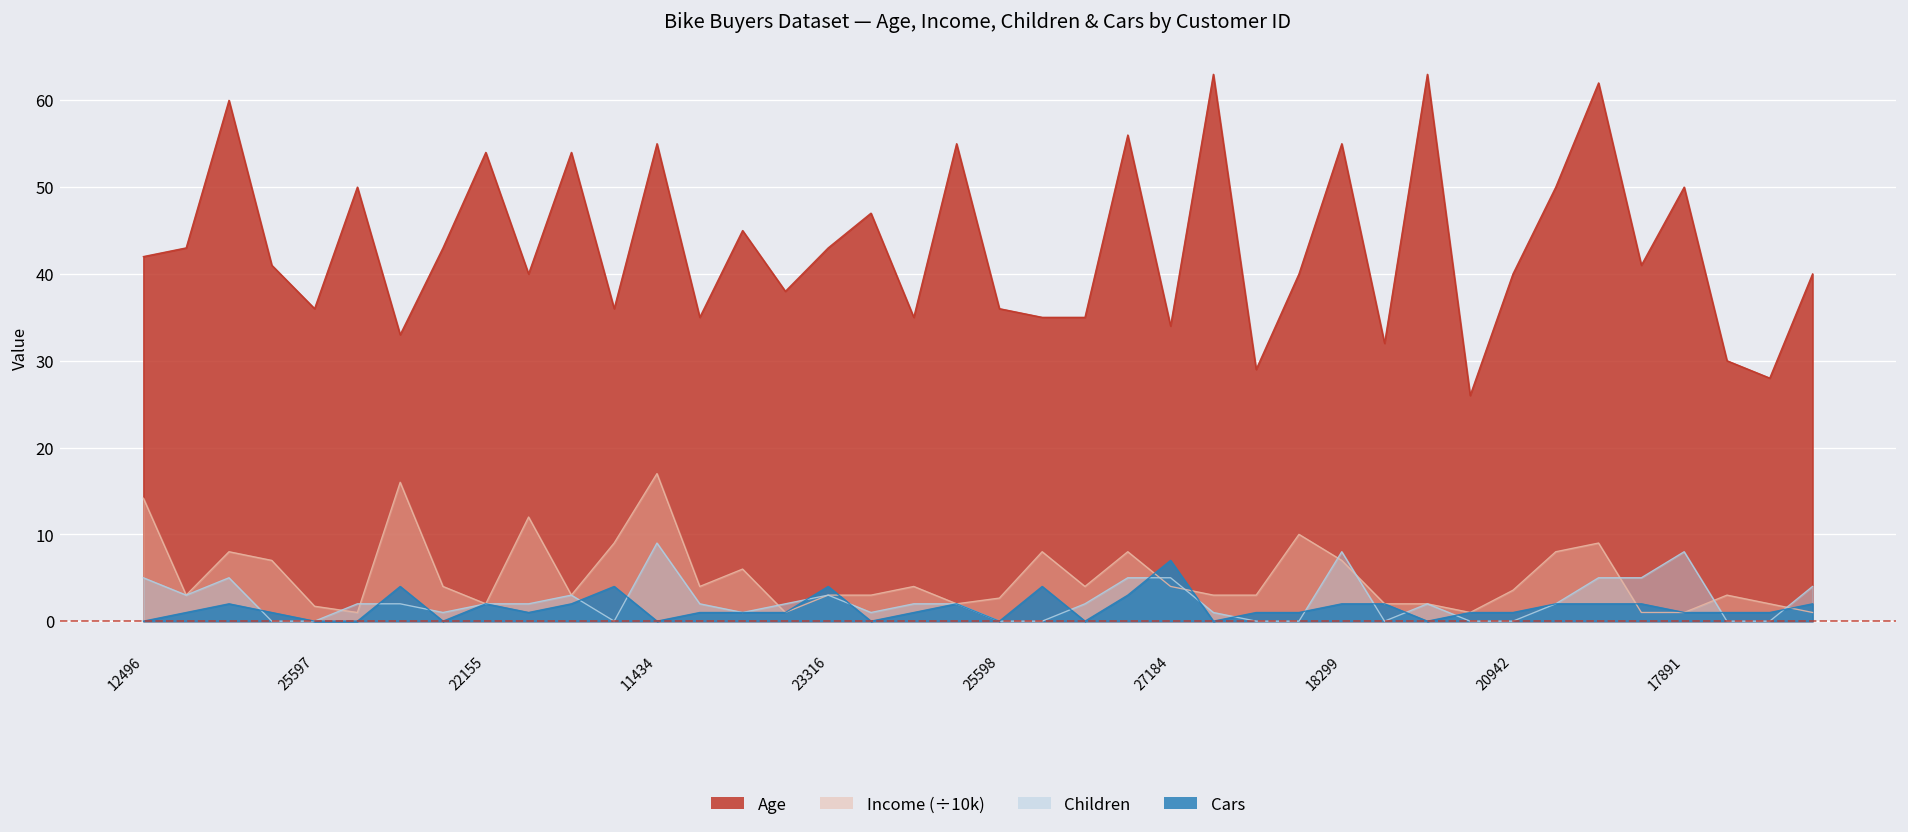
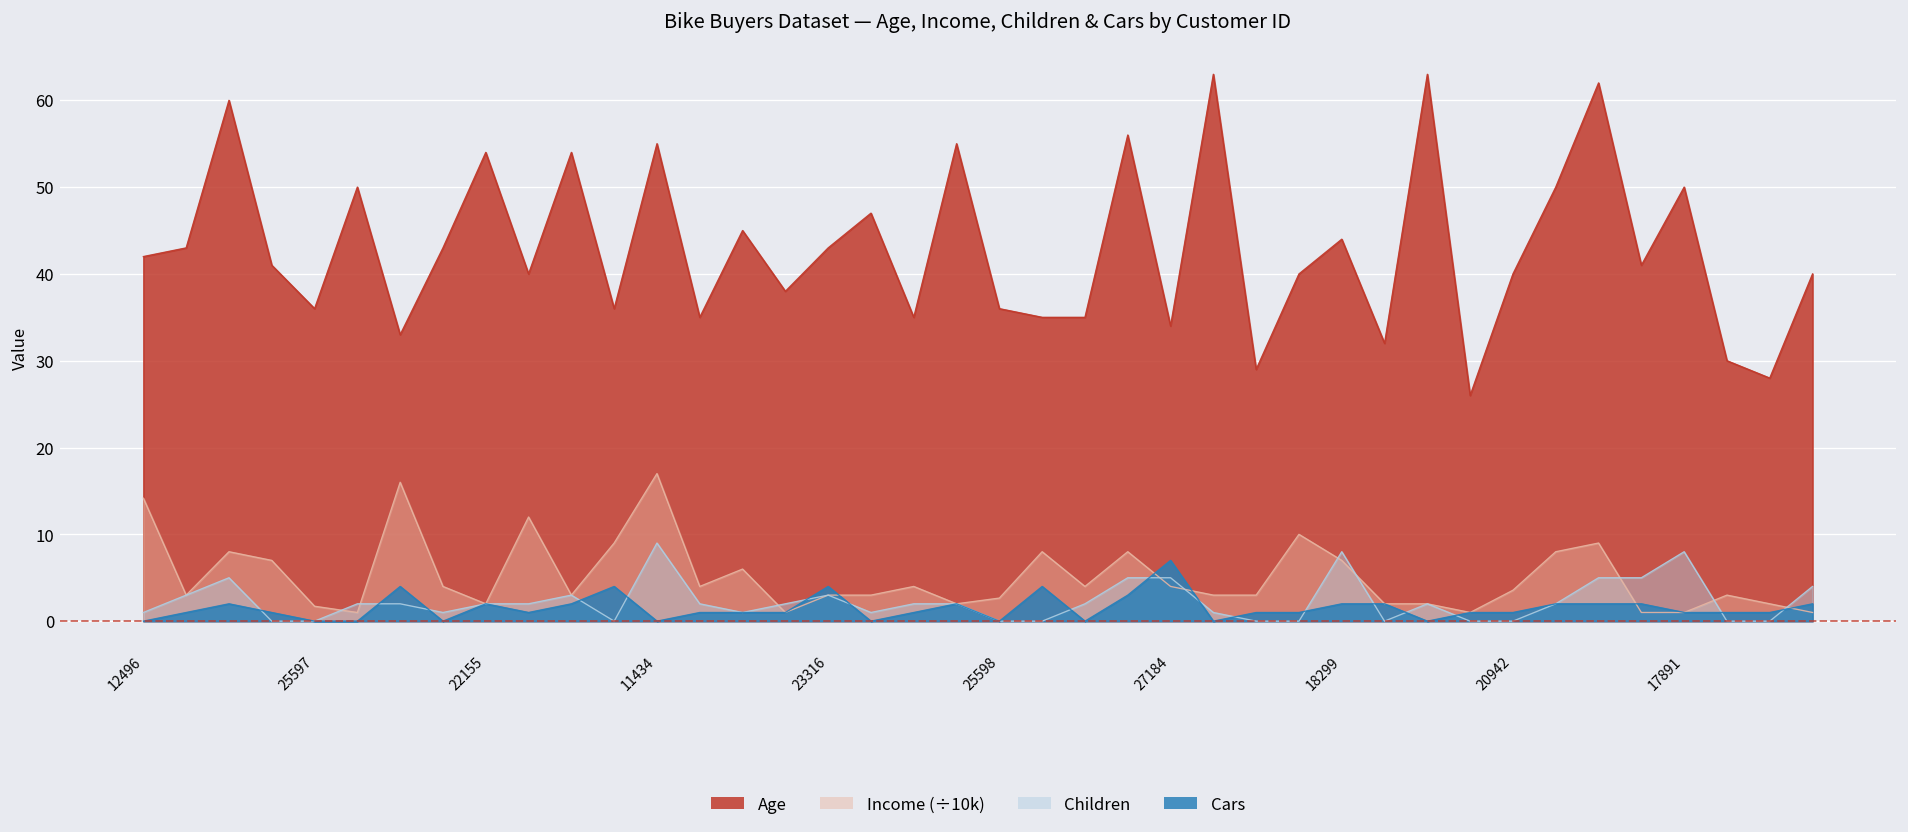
Children, 12496: 5 -> 1
Age, 18299: 55 -> 44
